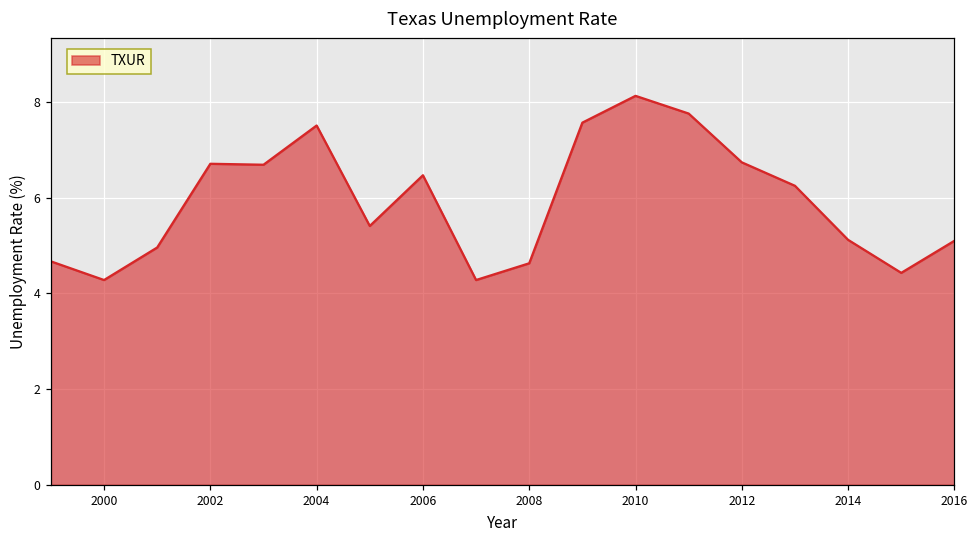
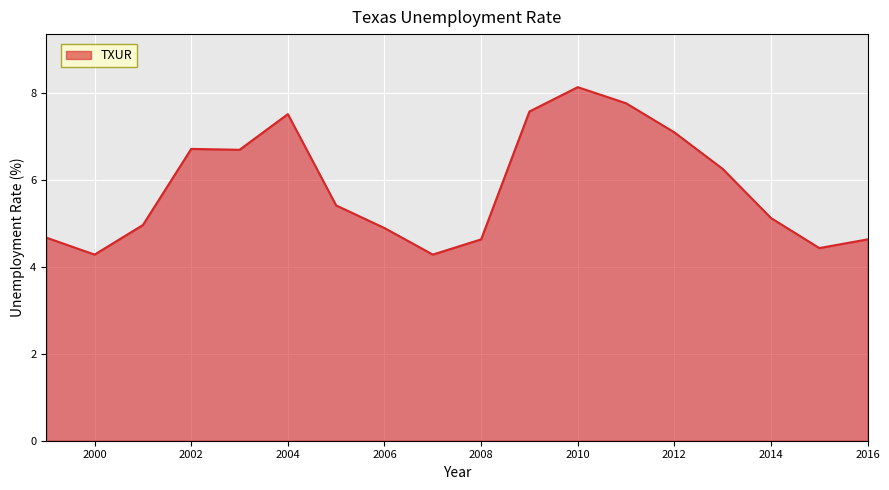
2006: 6.5 -> 4.9
2012: 6.7 -> 7.1
2016: 5.1 -> 4.6
